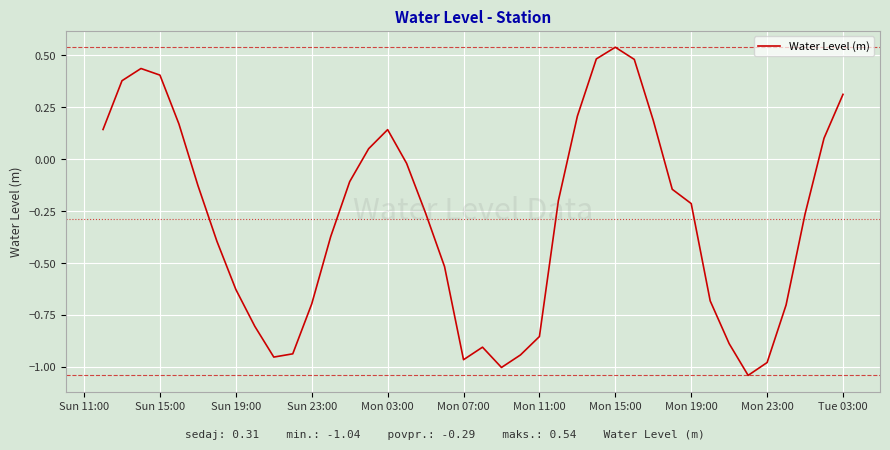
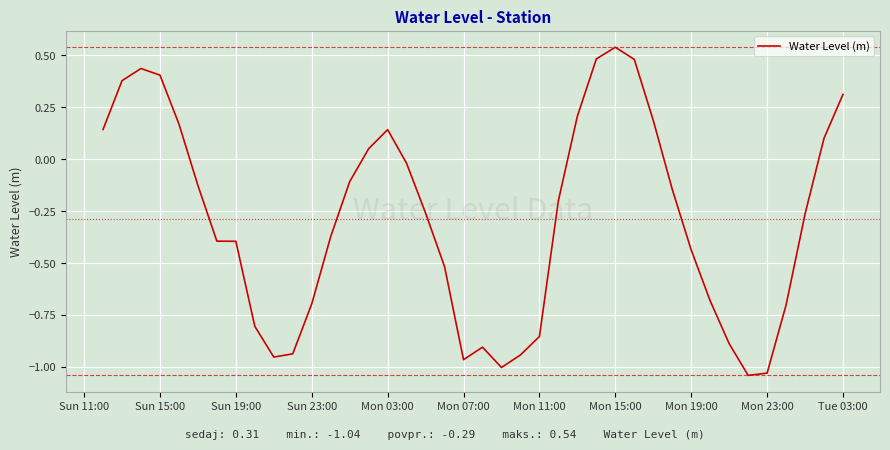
Sun 19:00: -0.63 -> -0.40
Mon 19:00: -0.21 -> -0.44
Mon 23:00: -0.98 -> -1.03
